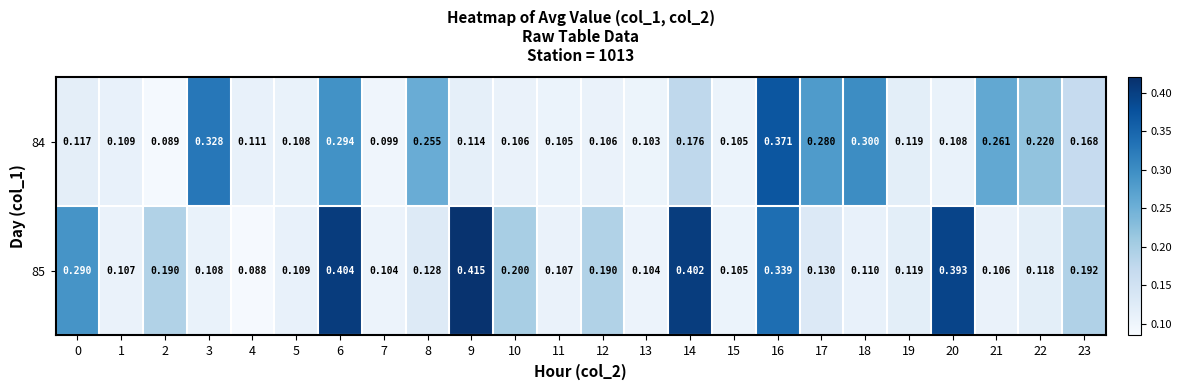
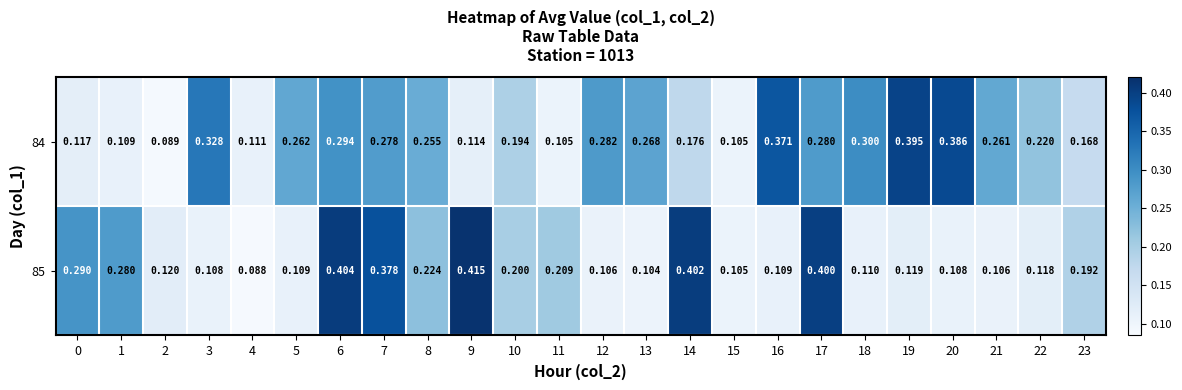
84, 5: 0.108 -> 0.262
84, 7: 0.099 -> 0.278
84, 10: 0.106 -> 0.194
84, 12: 0.106 -> 0.282
84, 13: 0.103 -> 0.268
84, 19: 0.119 -> 0.395
84, 20: 0.108 -> 0.386
85, 1: 0.107 -> 0.280
85, 2: 0.190 -> 0.120
85, 7: 0.104 -> 0.378
85, 8: 0.128 -> 0.224
85, 11: 0.107 -> 0.209
85, 12: 0.190 -> 0.106
85, 16: 0.339 -> 0.109
85, 17: 0.130 -> 0.400
85, 20: 0.393 -> 0.108
